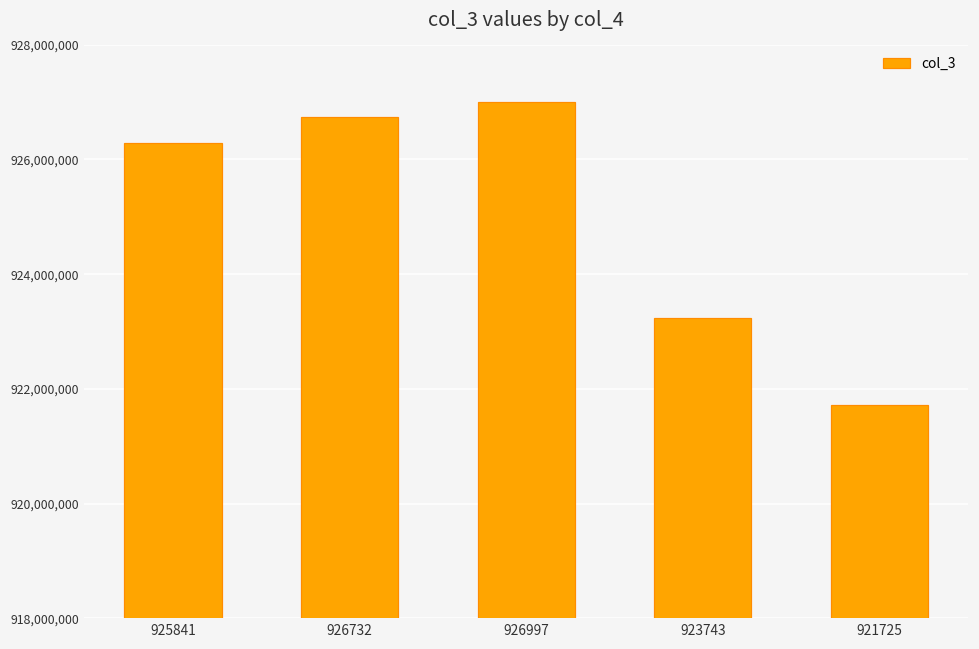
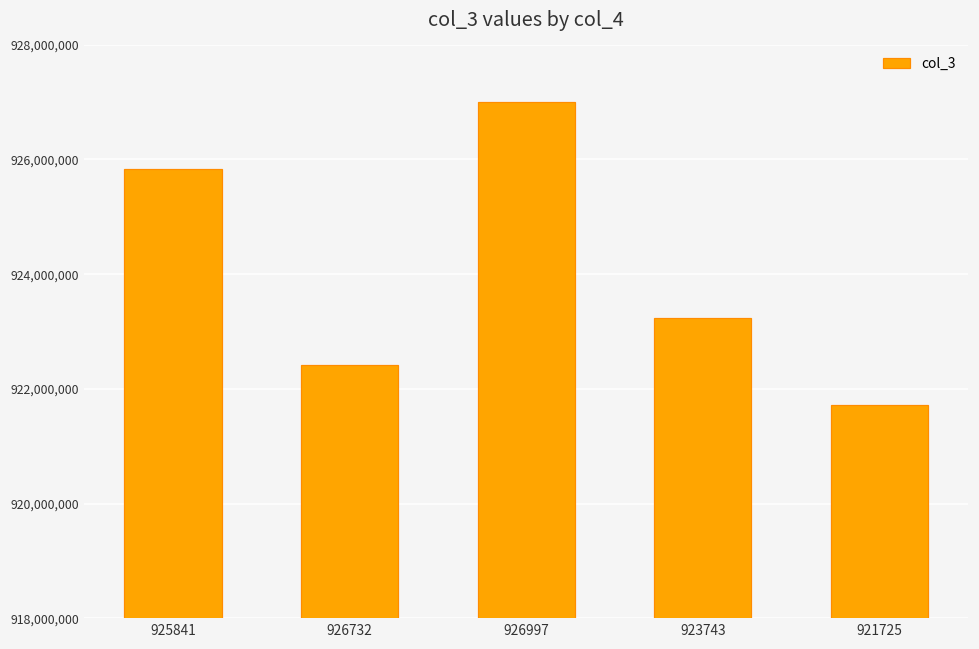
925841: 926,300,000 -> 925,800,000
926732: 926,700,000 -> 922,400,000
